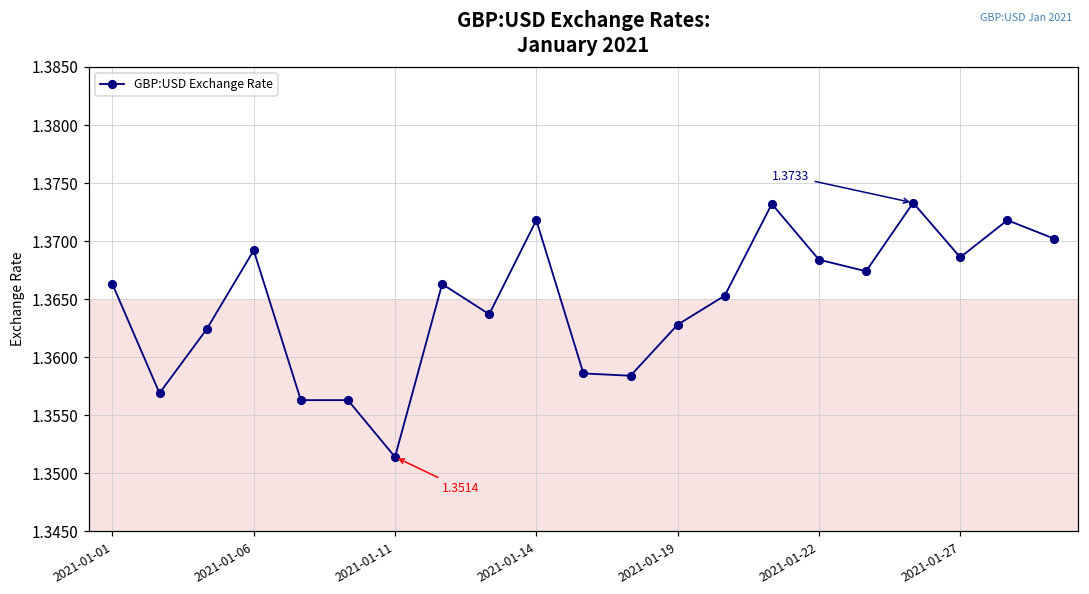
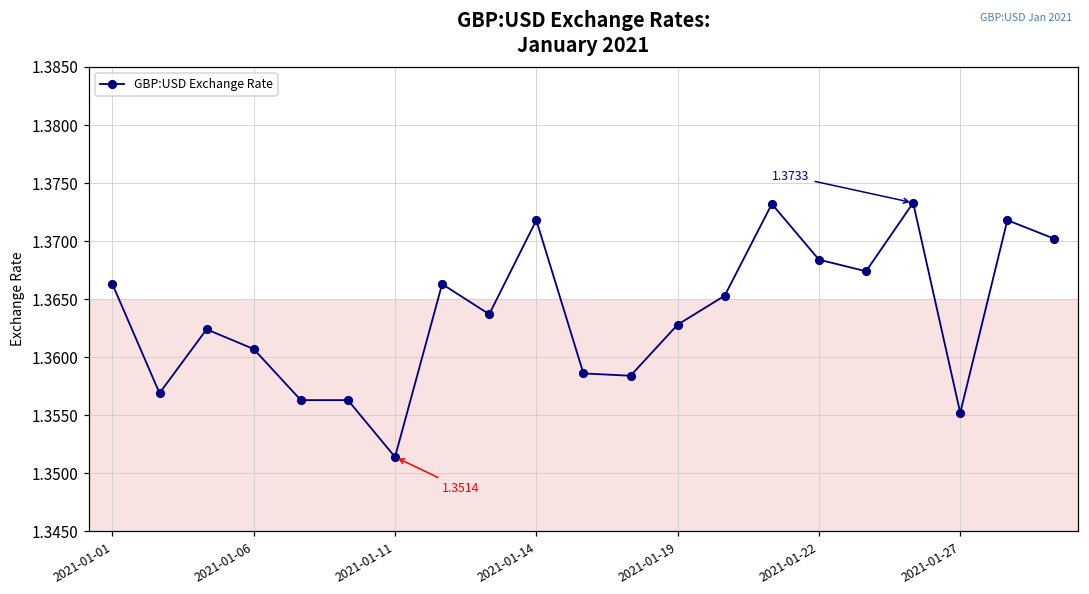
2021-01-06: 1.3692 -> 1.3607
2021-01-27: 1.3686 -> 1.3552
